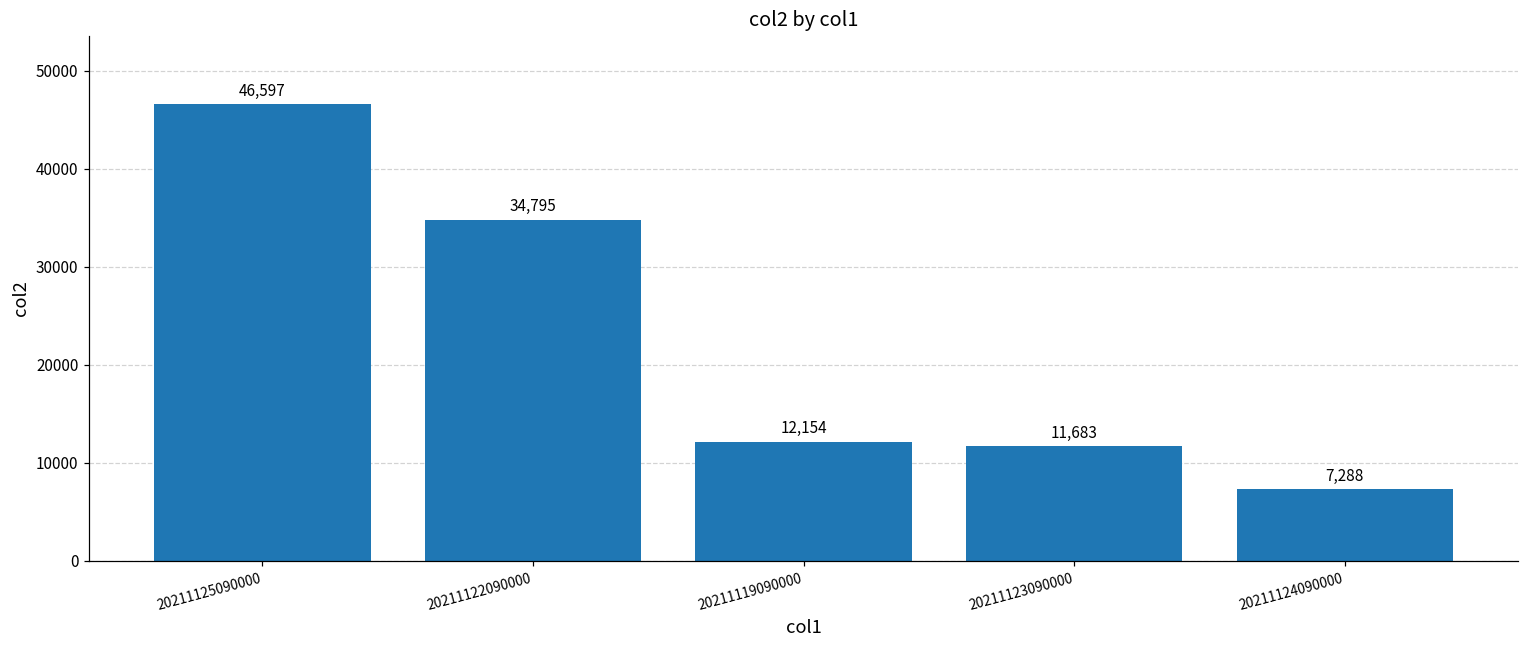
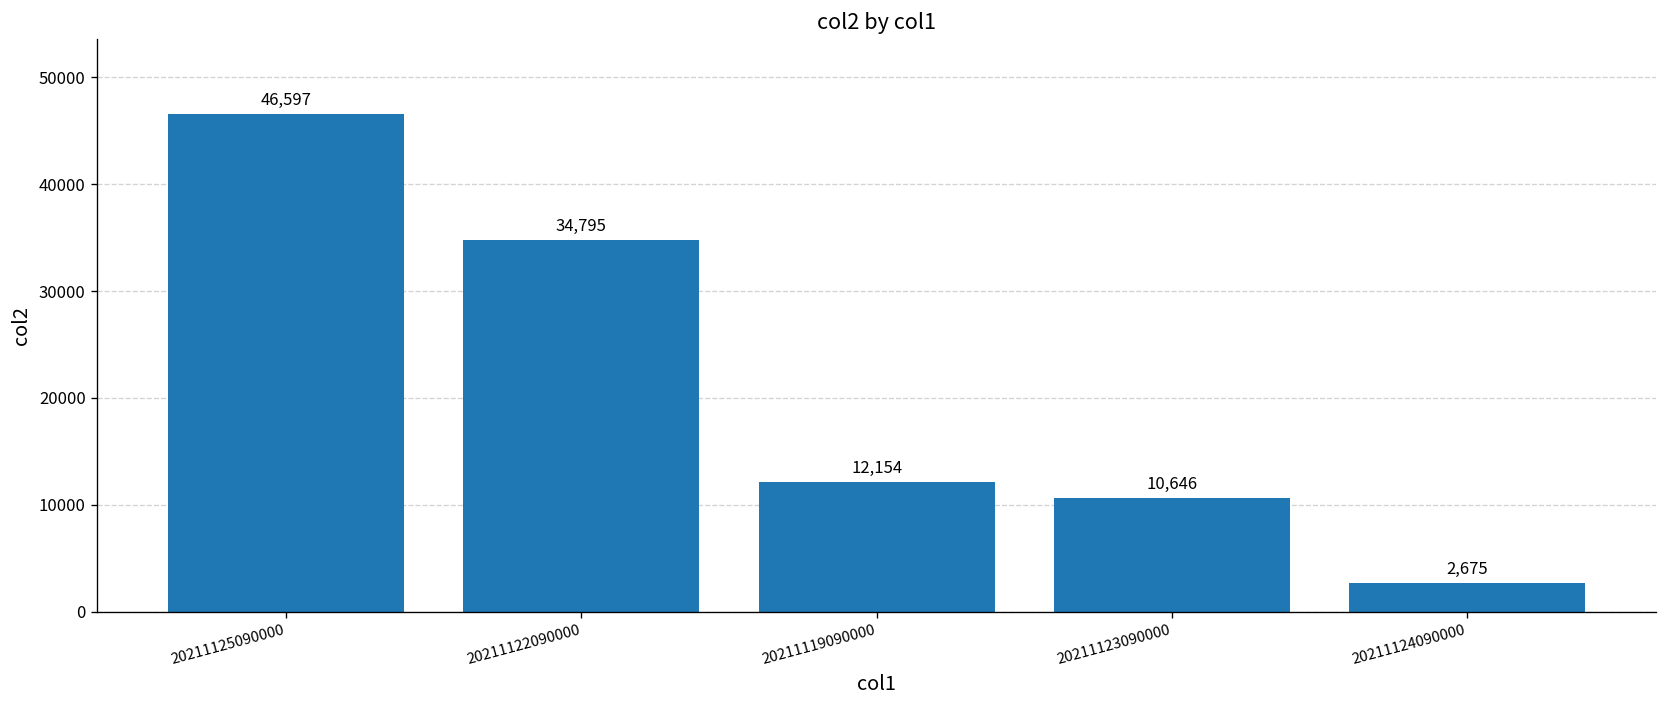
20211123090000: 11,683 -> 10,646
20211124090000: 7,288 -> 2,675
